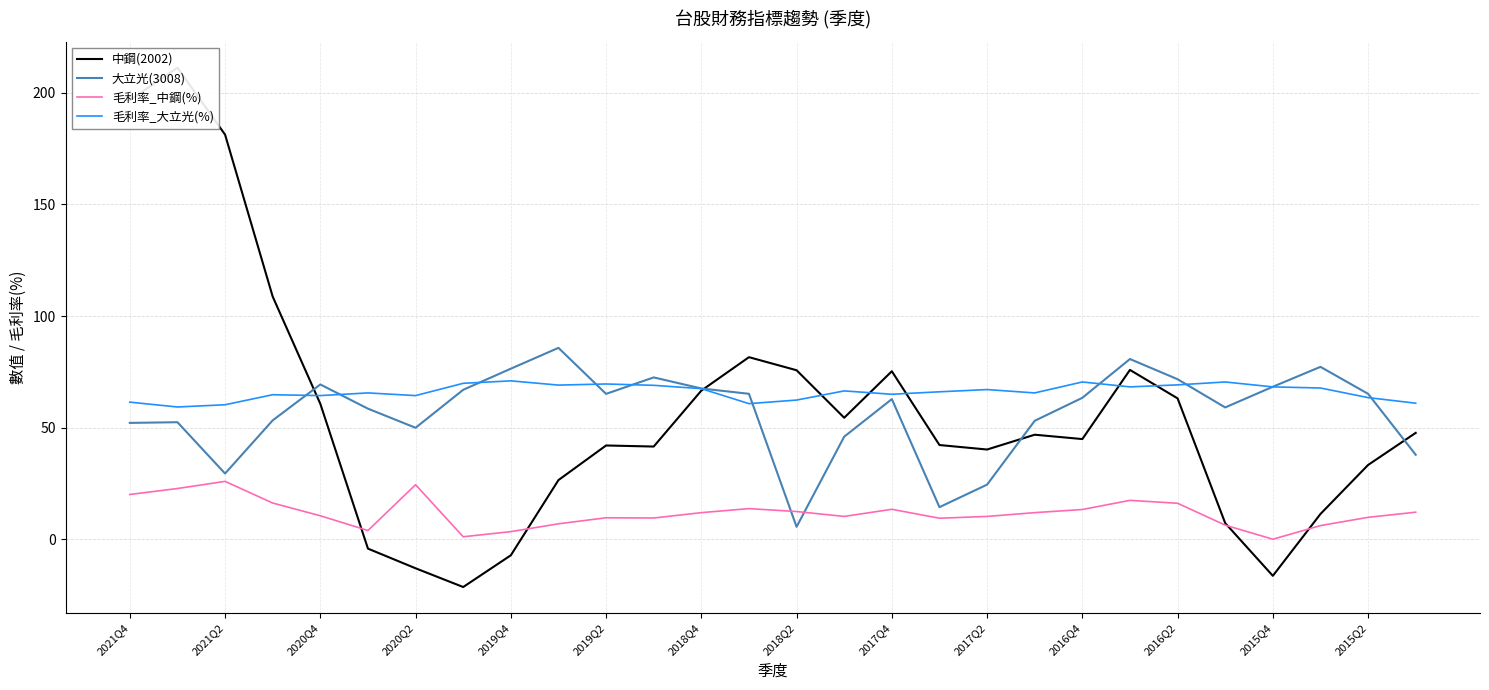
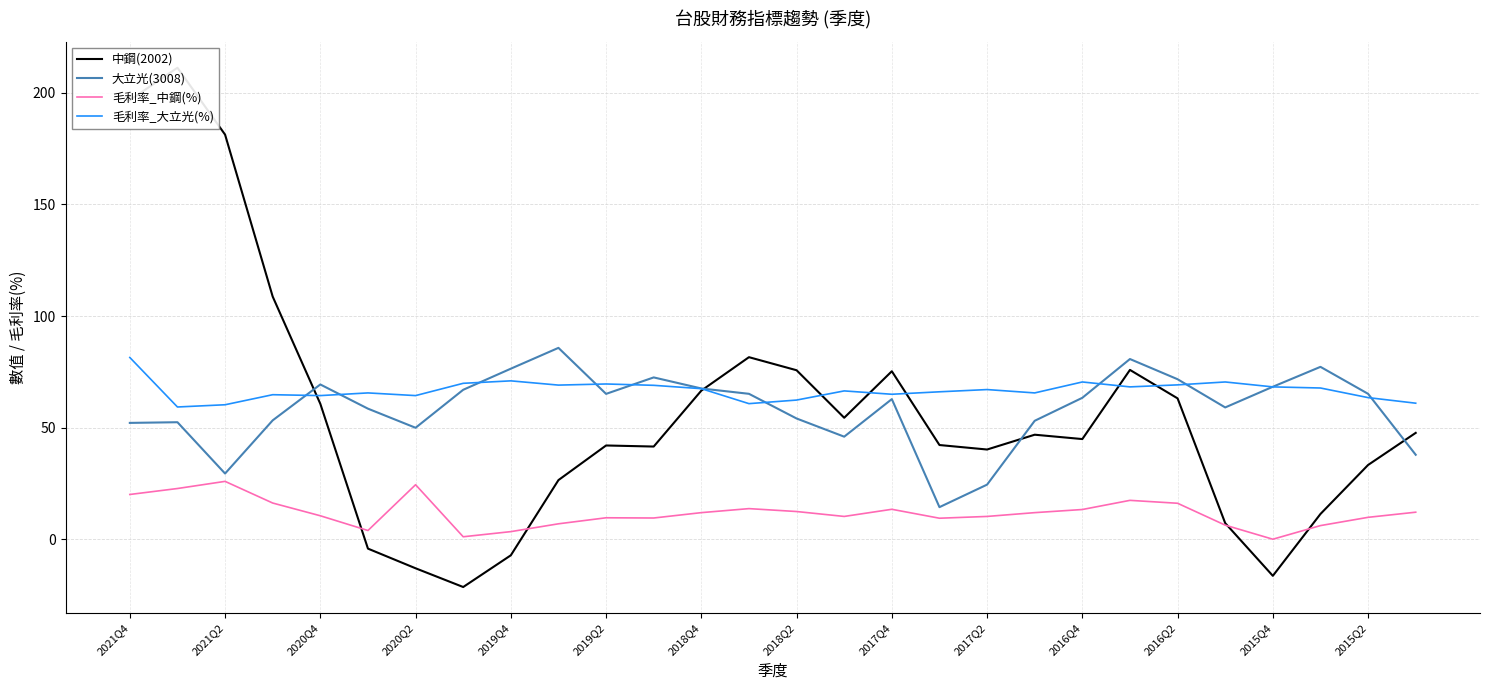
毛利率_大立光(%), 2021Q4: 61 -> 81
大立光(3008), 2018Q2: 6 -> 54
